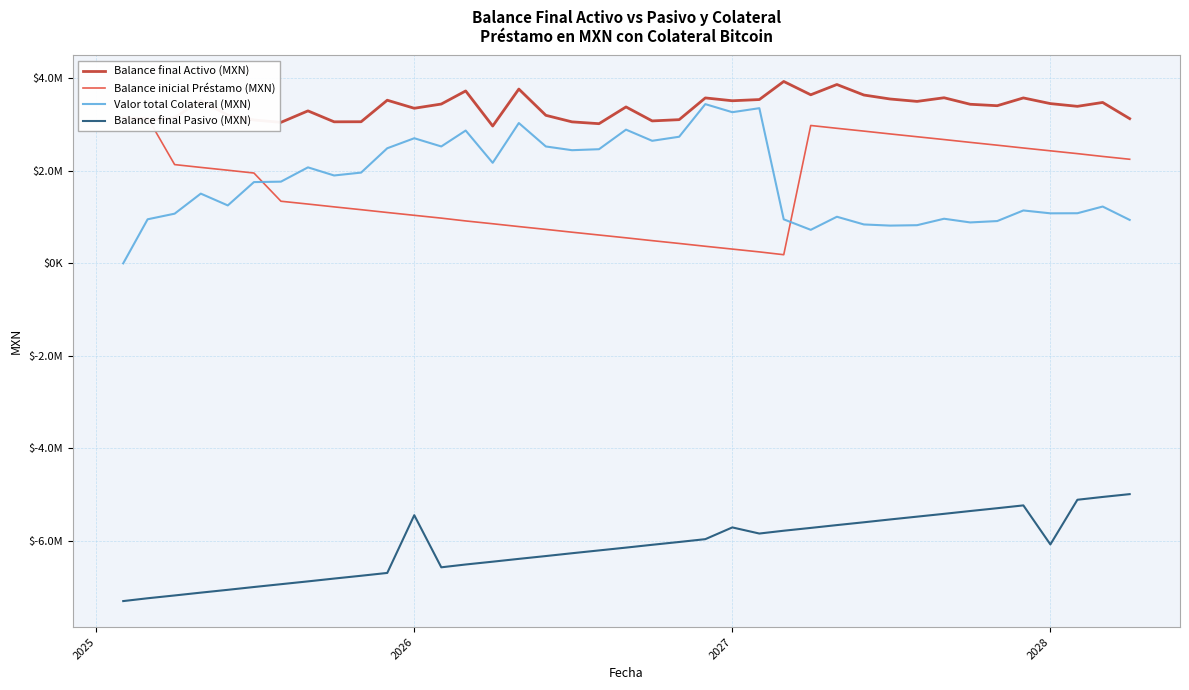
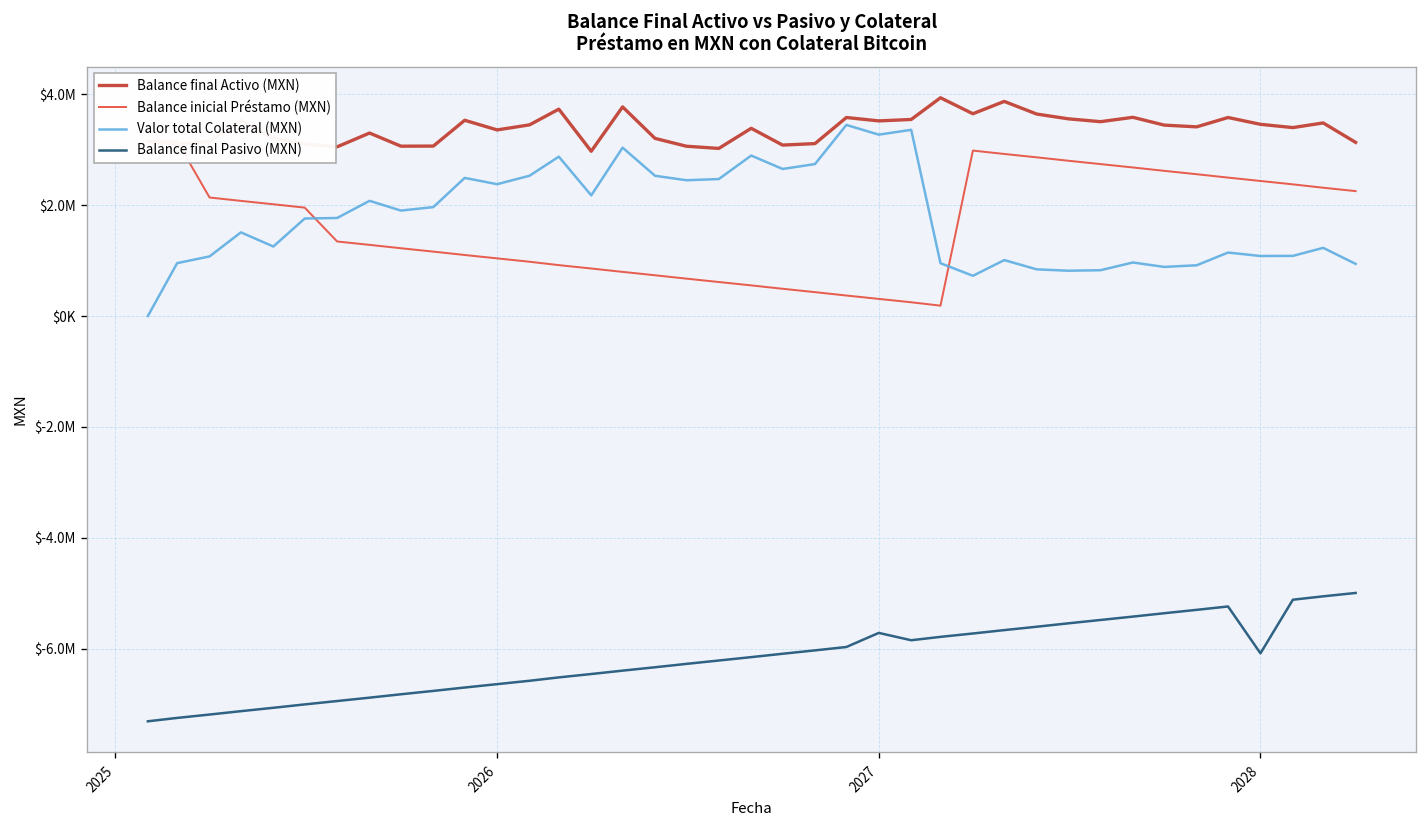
Valor total Colateral (MXN), 2026: $2700000 -> $2400000
Balance final Pasivo (MXN), 2026: $-5400000 -> $-6600000
